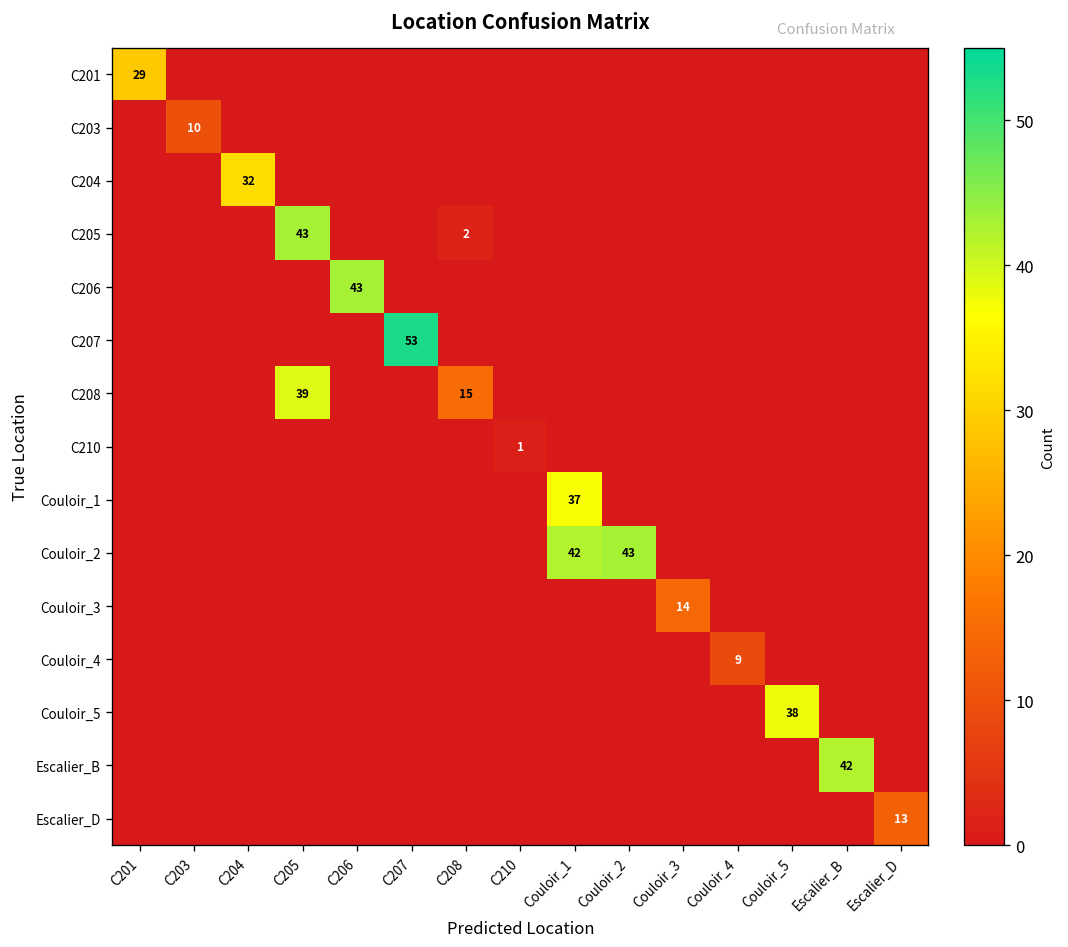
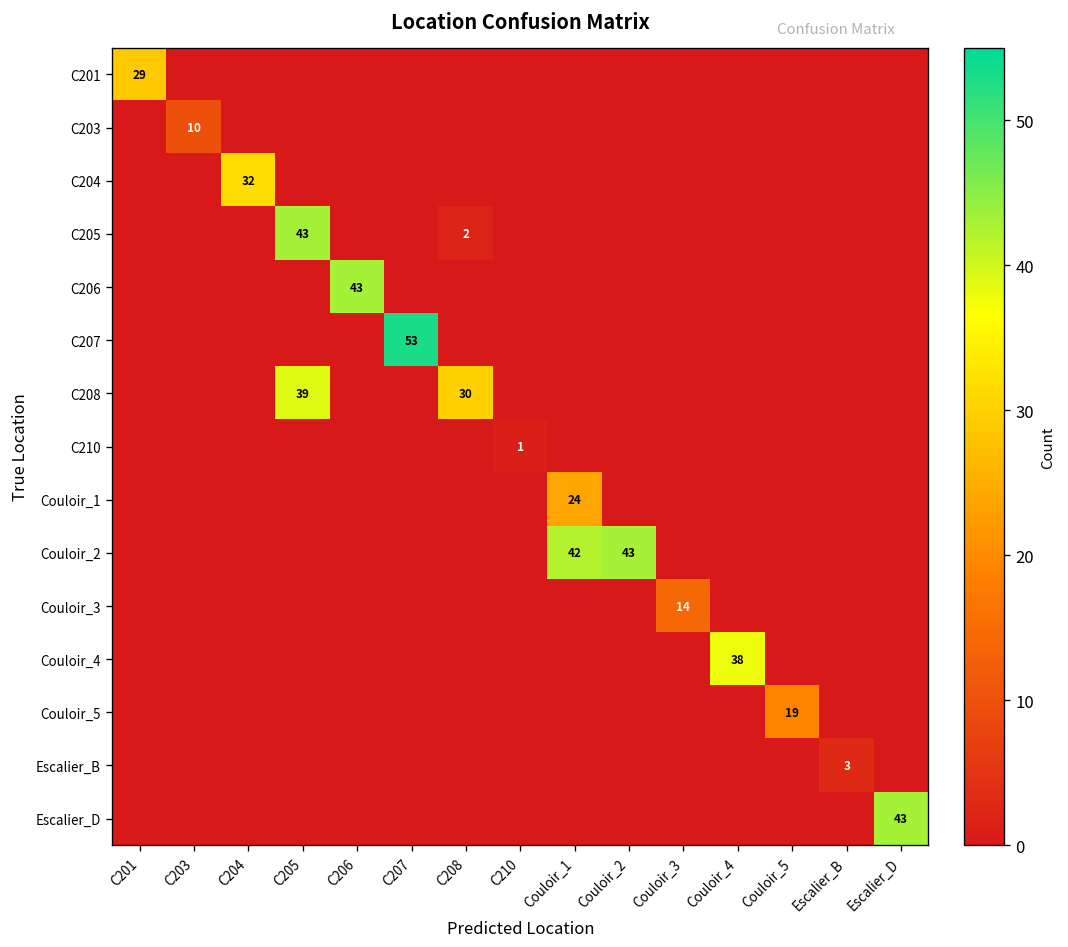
C208, C208: 15 -> 30
Couloir_1, Couloir_1: 37 -> 24
Couloir_4, Couloir_4: 9 -> 38
Couloir_5, Couloir_5: 38 -> 19
Escalier_B, Escalier_B: 42 -> 3
Escalier_D, Escalier_D: 13 -> 43
